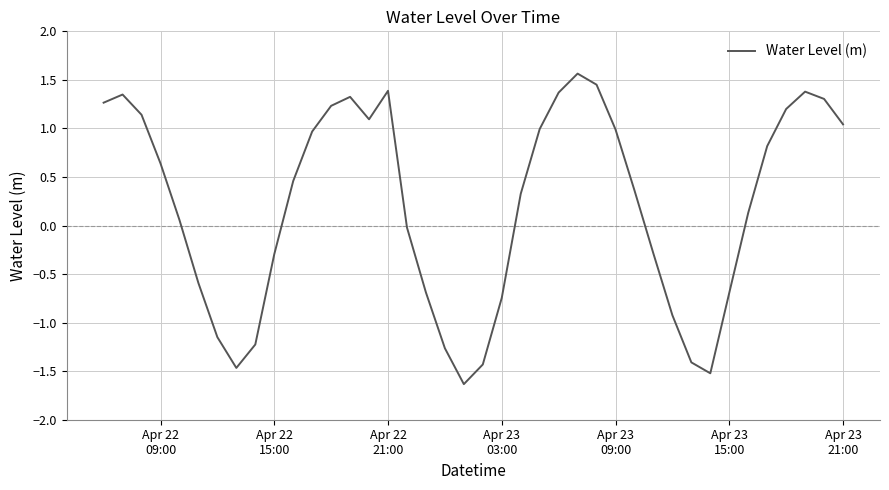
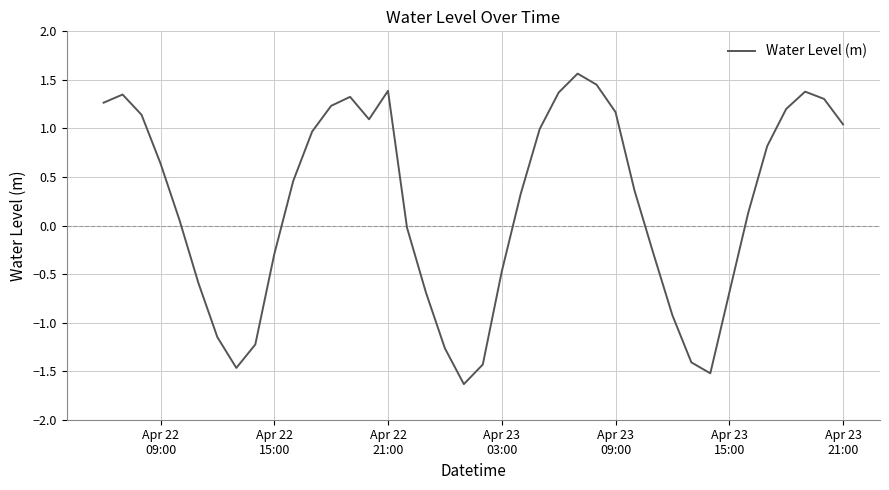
Apr 23 03:00: -0.7 -> -0.5
Apr 23 09:00: 1.0 -> 1.2
